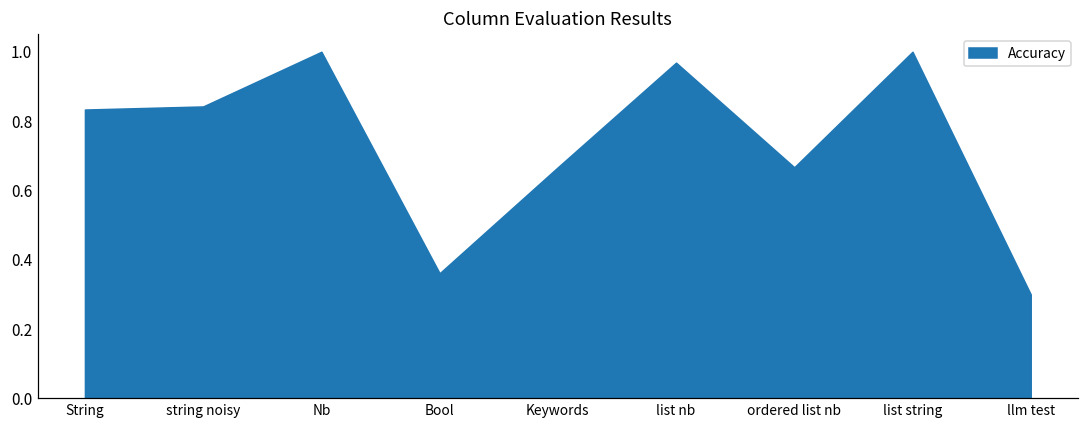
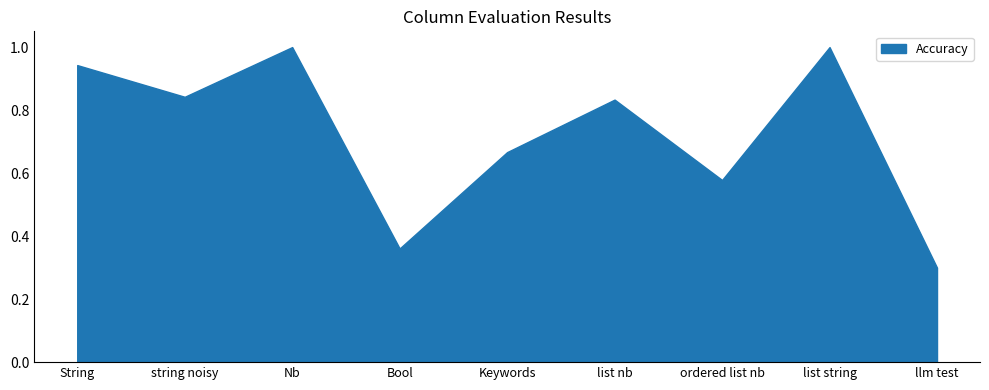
String: 0.83 -> 0.94
list nb: 0.97 -> 0.83
ordered list nb: 0.67 -> 0.58
